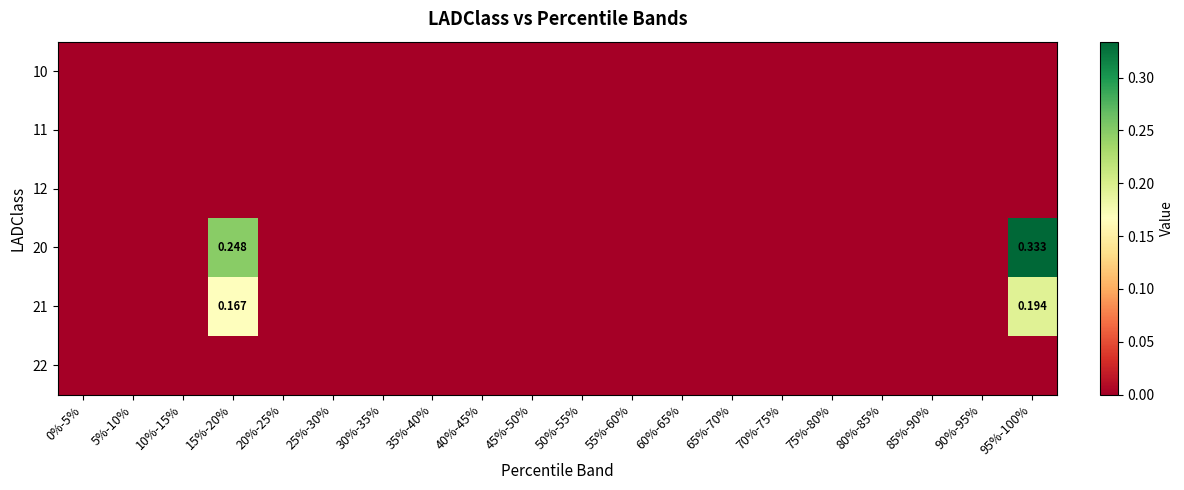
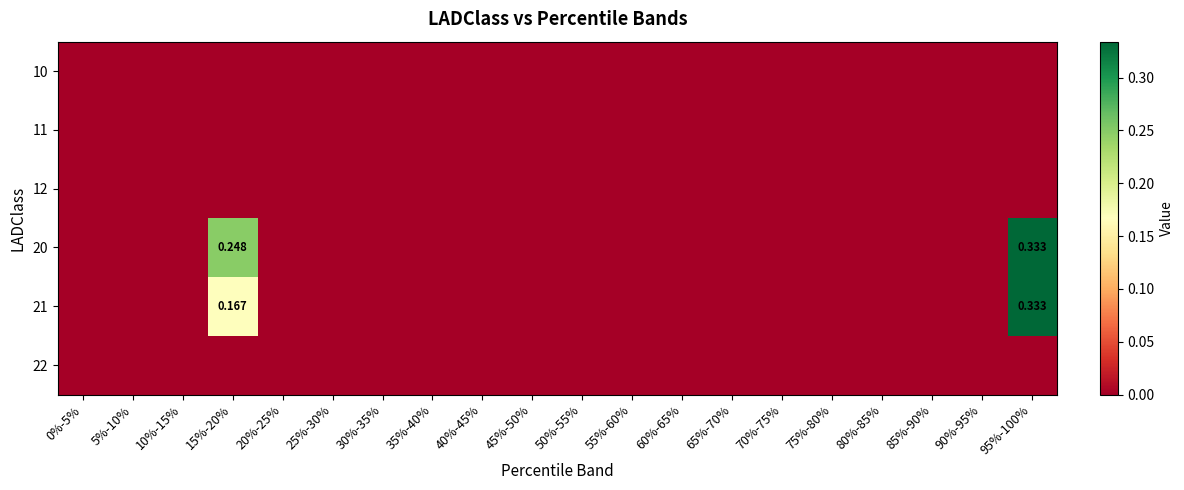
21, 95%-100%: 0.194 -> 0.333
